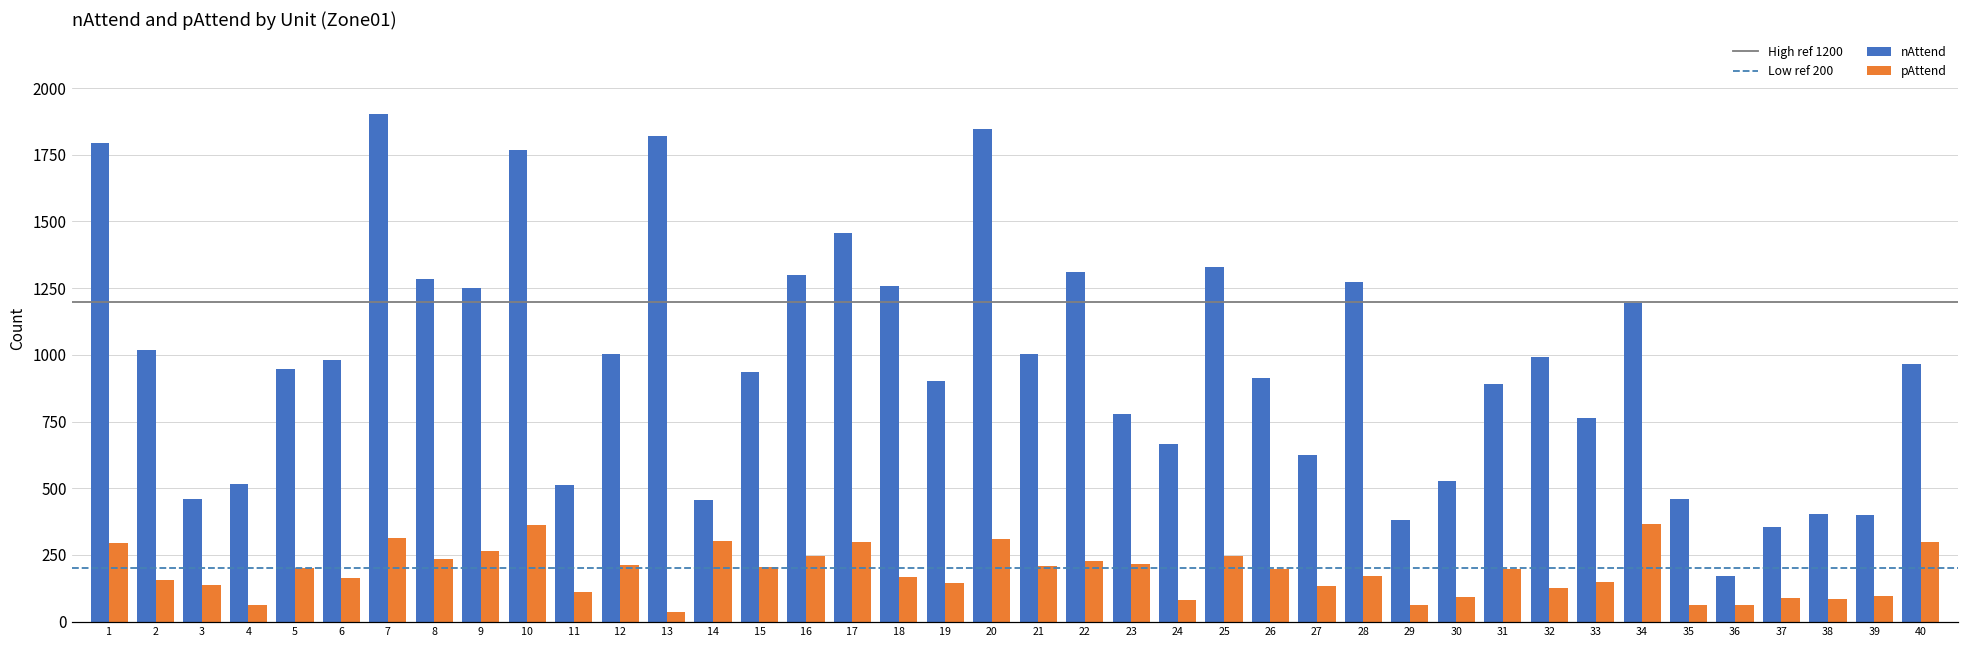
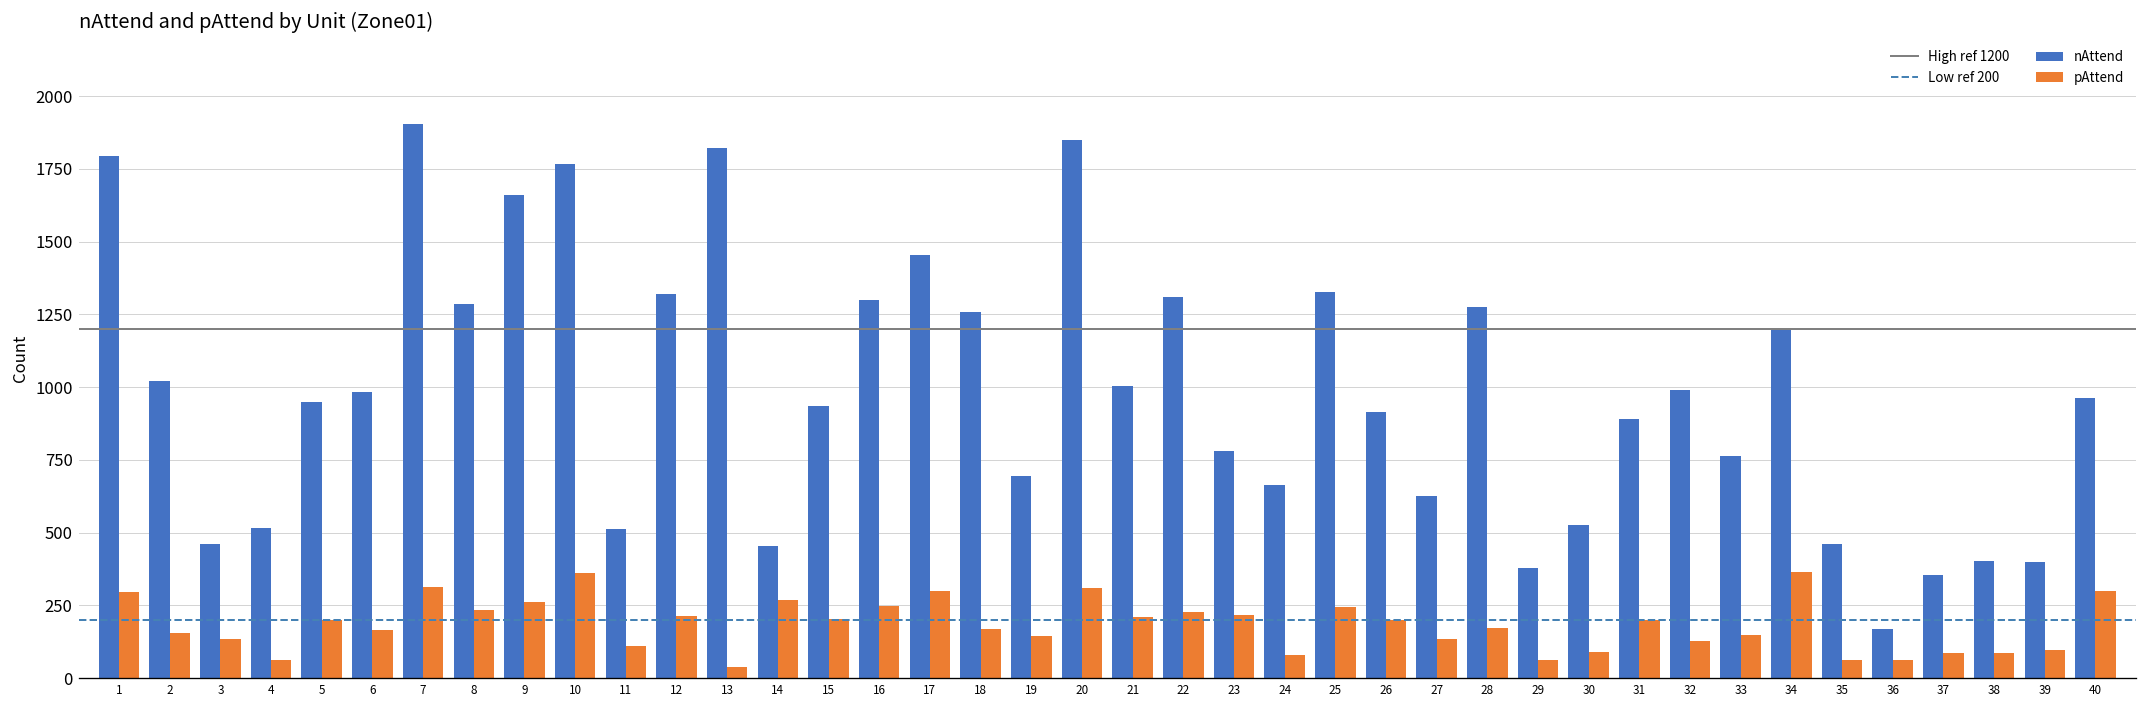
nAttend, 9: 1250 -> 1660
nAttend, 12: 1010 -> 1320
pAttend, 14: 300 -> 270
nAttend, 19: 900 -> 700
